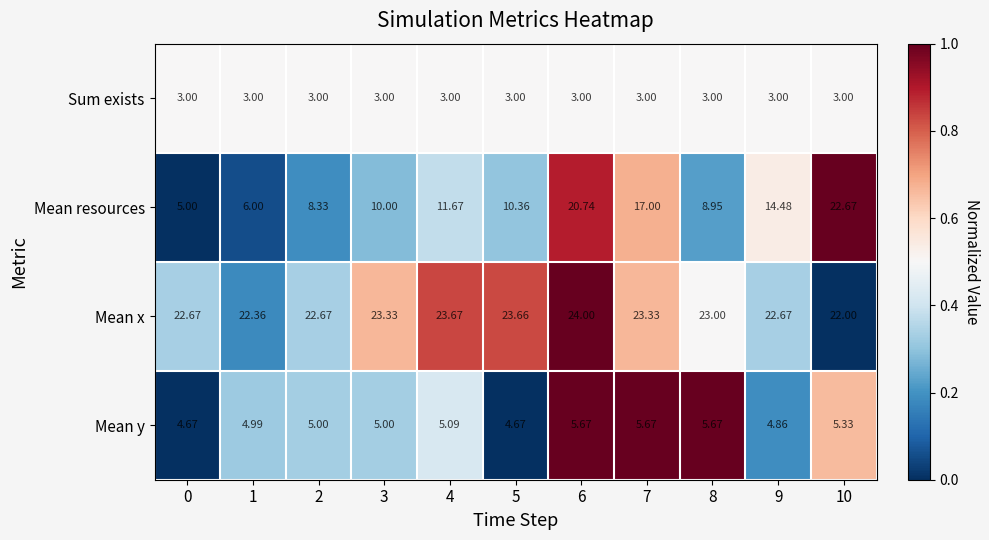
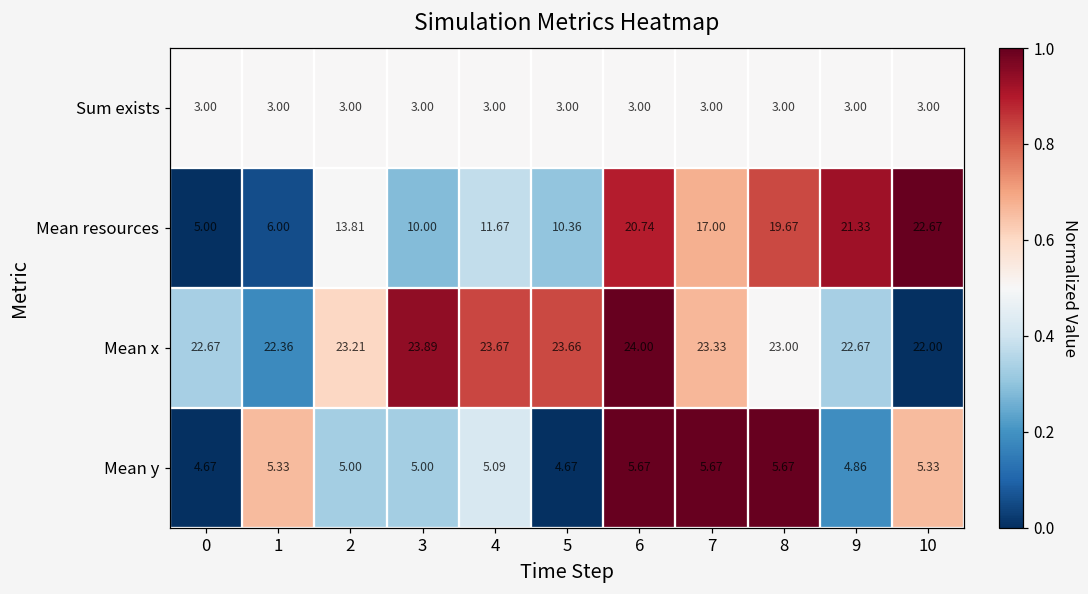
Mean resources, 2: 8.33 -> 13.81
Mean resources, 8: 8.95 -> 19.67
Mean resources, 9: 14.48 -> 21.33
Mean x, 2: 22.67 -> 23.21
Mean x, 3: 23.33 -> 23.89
Mean y, 1: 4.99 -> 5.33
